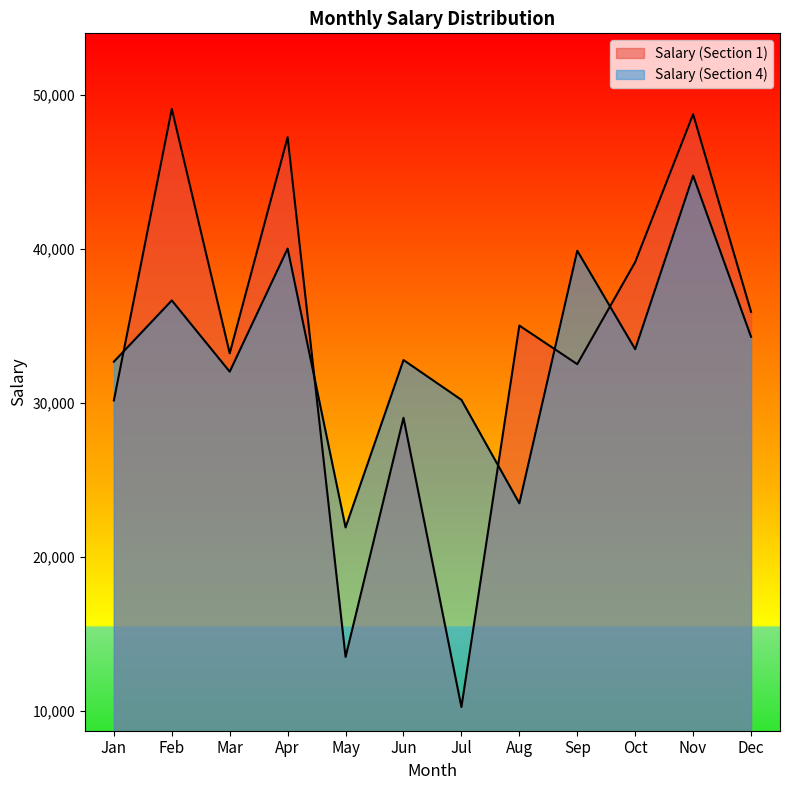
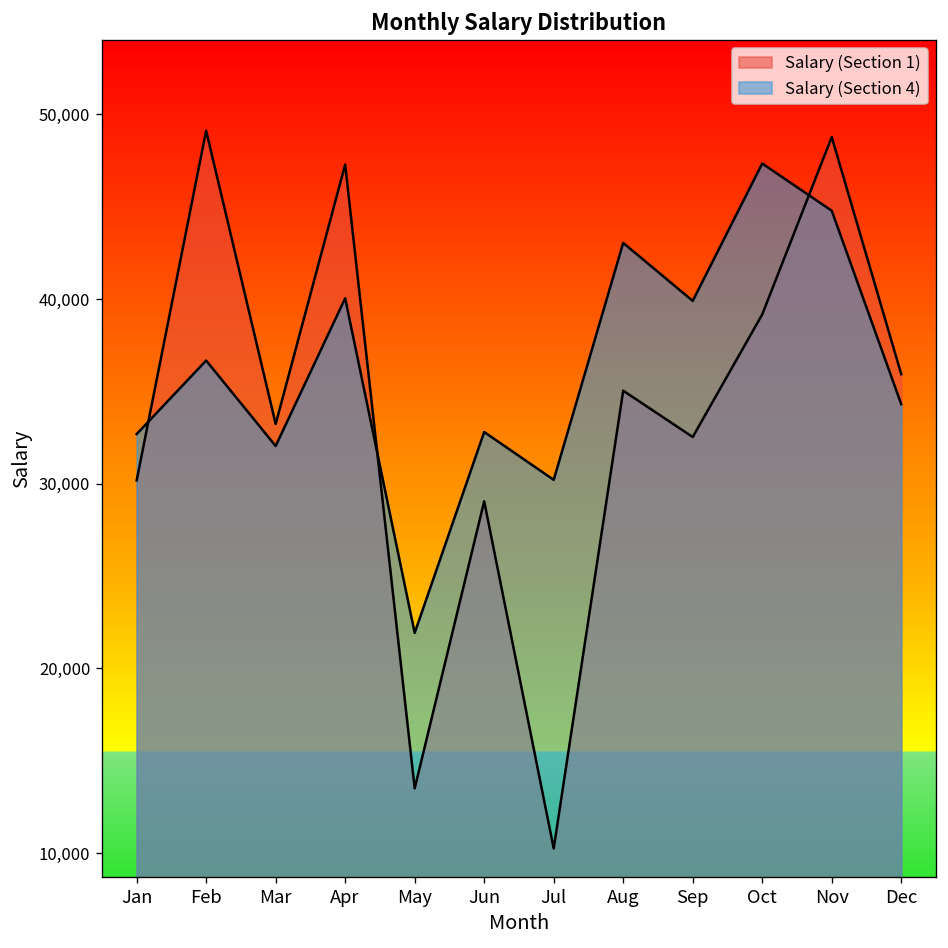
Salary (Section 4), Aug: 23,500 -> 43,000
Salary (Section 4), Oct: 33,500 -> 47,300
